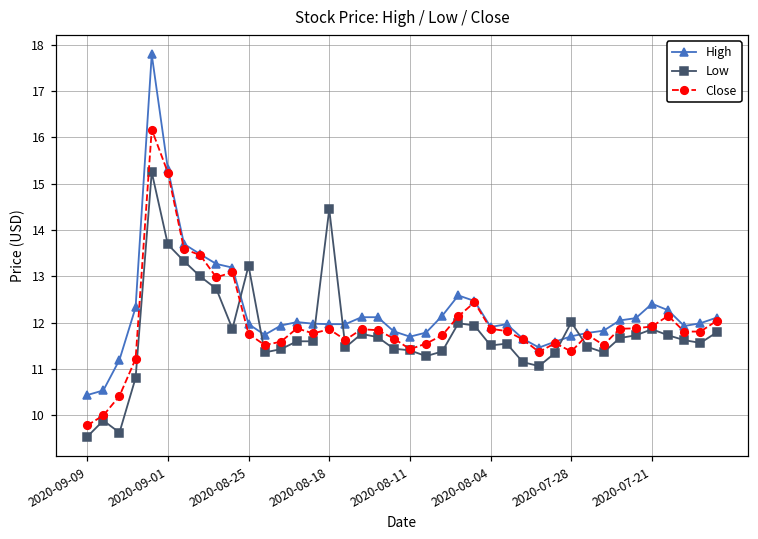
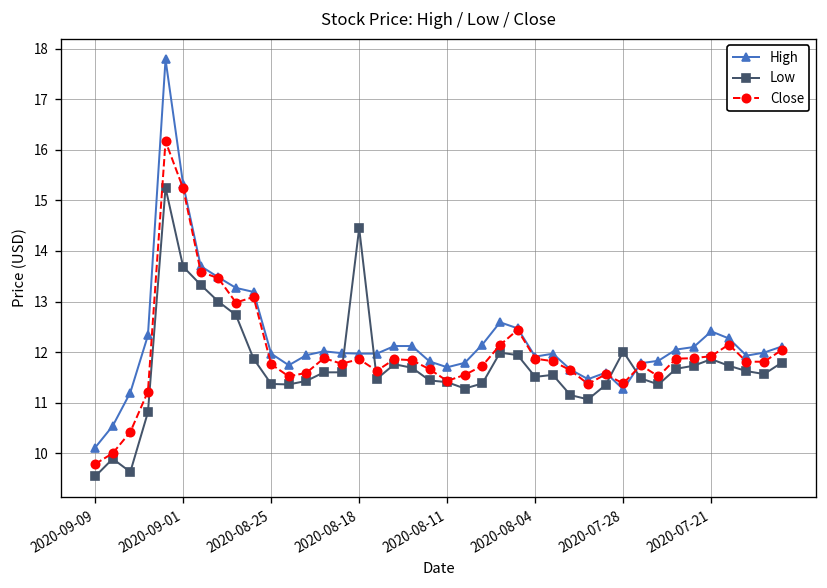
High, 2020-09-09: 10.4 -> 10.1
Low, 2020-08-25: 13.2 -> 11.4
High, 2020-07-28: 11.7 -> 11.3
